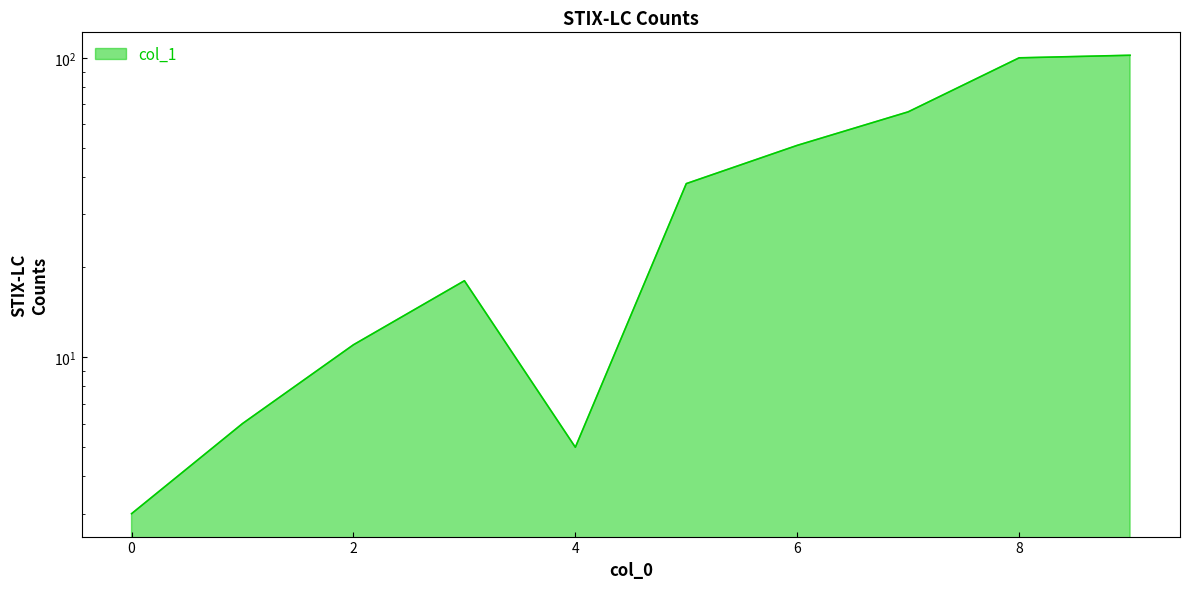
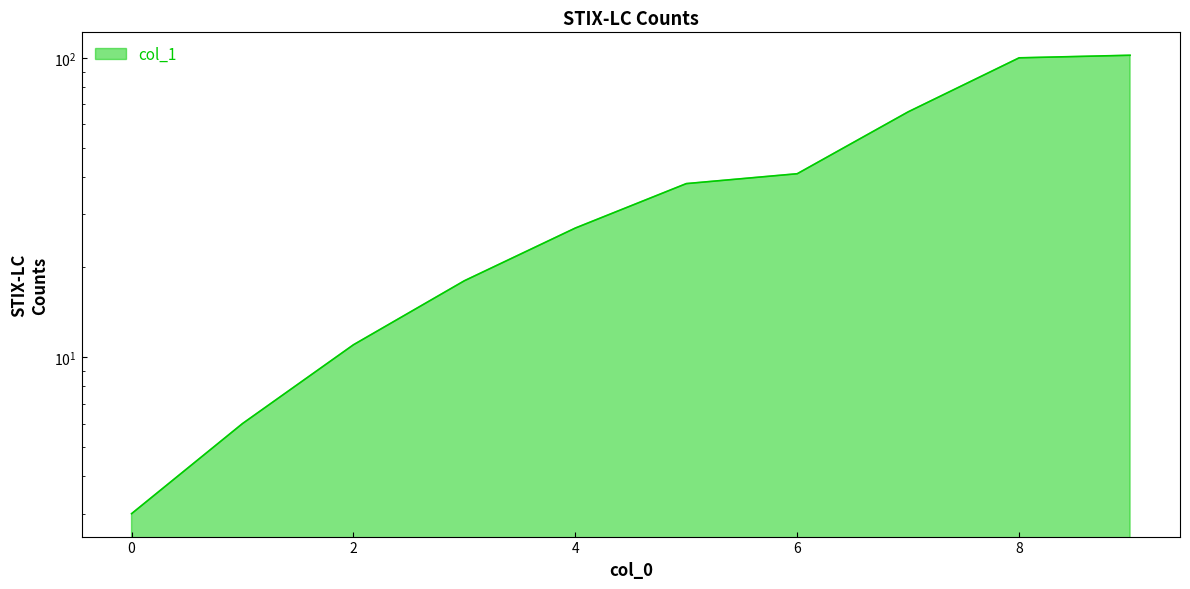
4: 5 -> 27
6: 51 -> 41
